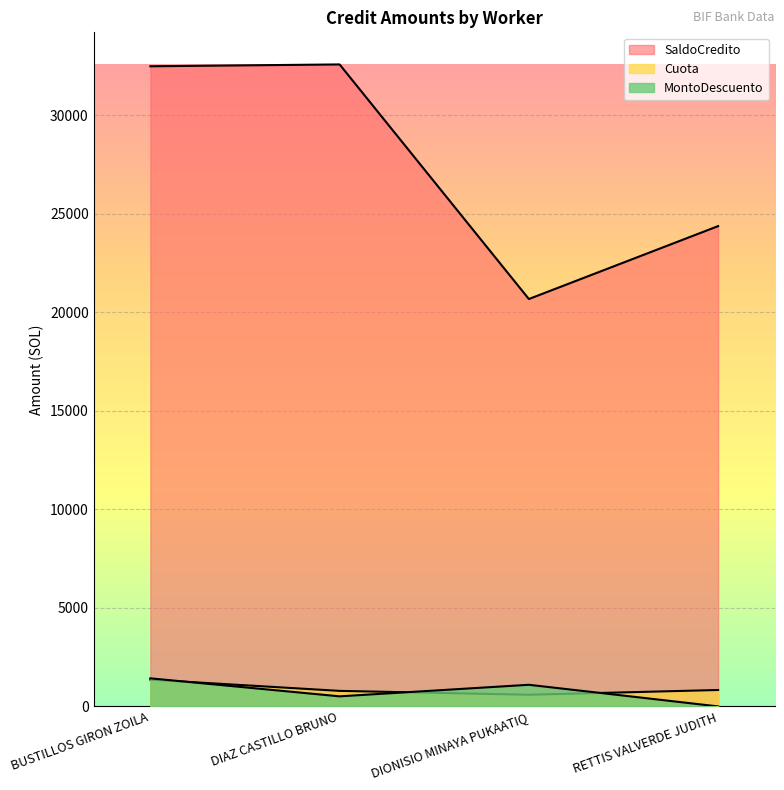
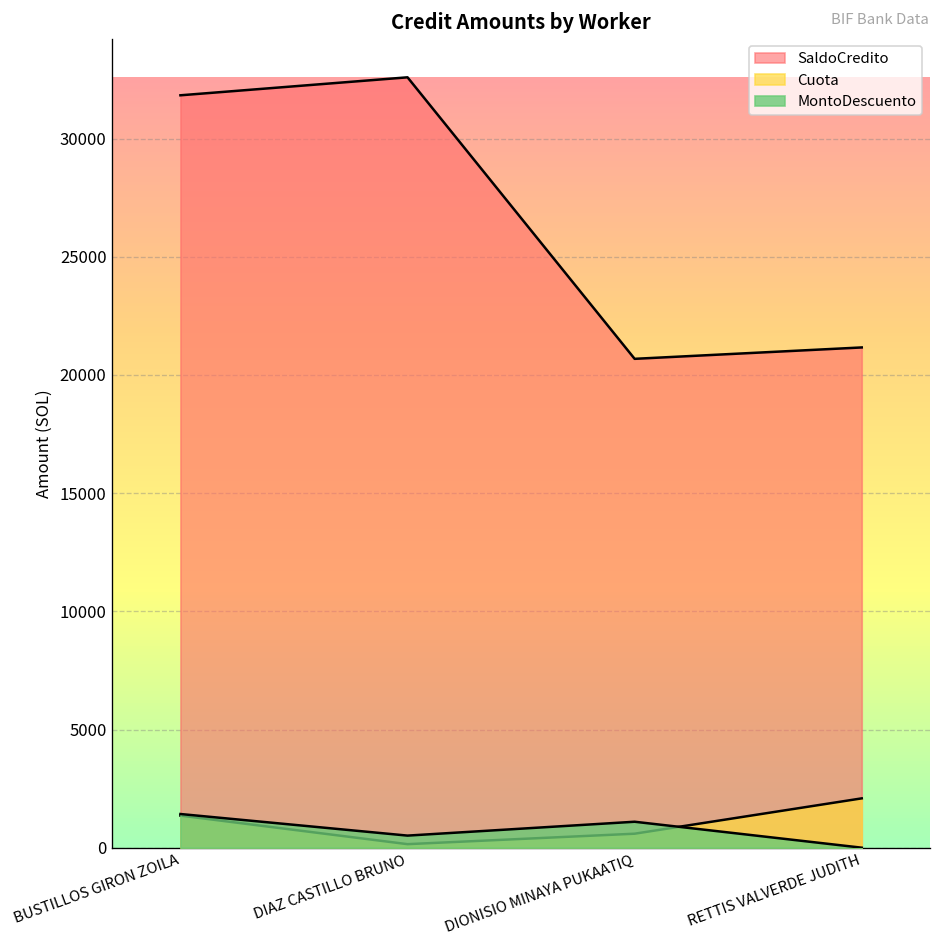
SaldoCredito, BUSTILLOS GIRON ZOILA: 32500 -> 31800
Cuota, DIAZ CASTILLO BRUNO: 800 -> 100
SaldoCredito, RETTIS VALVERDE JUDITH: 24400 -> 21200
Cuota, RETTIS VALVERDE JUDITH: 800 -> 2100
